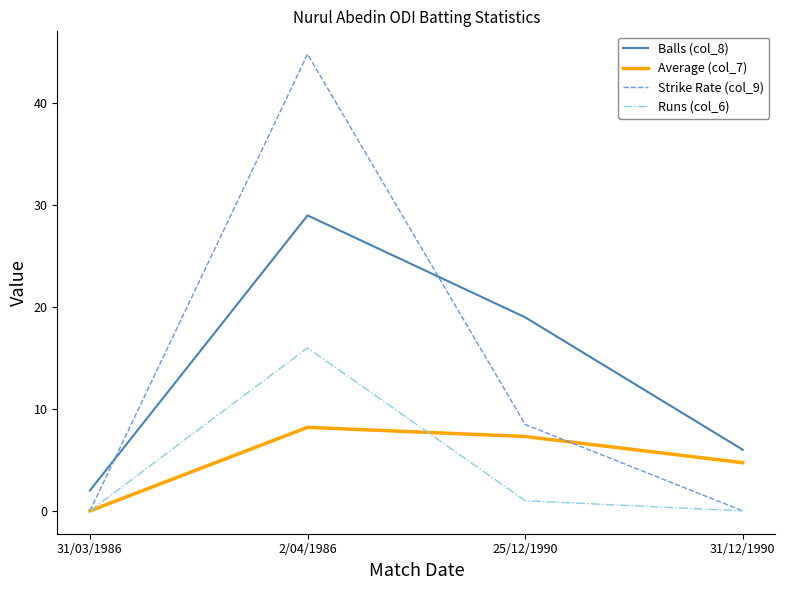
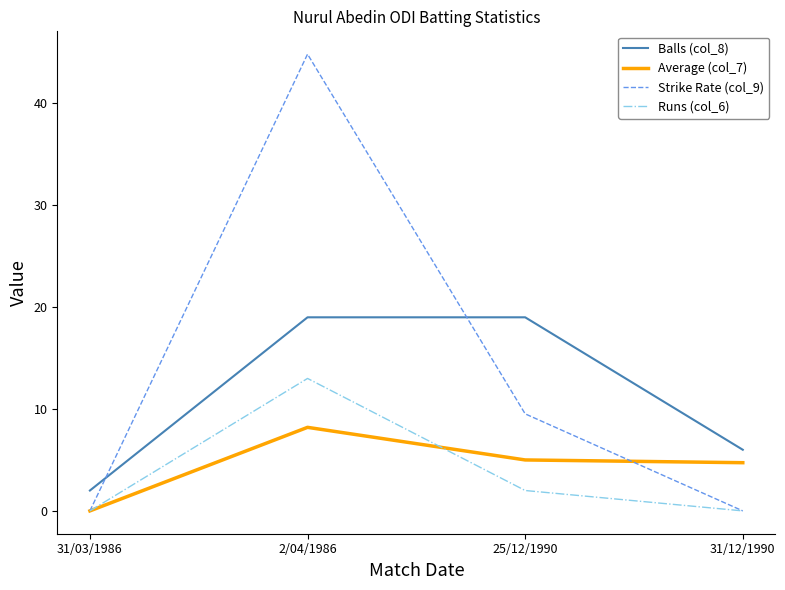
Balls (col_8), 2/04/1986: 29 -> 19
Runs (col_6), 2/04/1986: 16 -> 13
Average (col_7), 25/12/1990: 7.3 -> 5.0
Strike Rate (col_9), 25/12/1990: 8.5 -> 9.5
Runs (col_6), 25/12/1990: 1 -> 2
